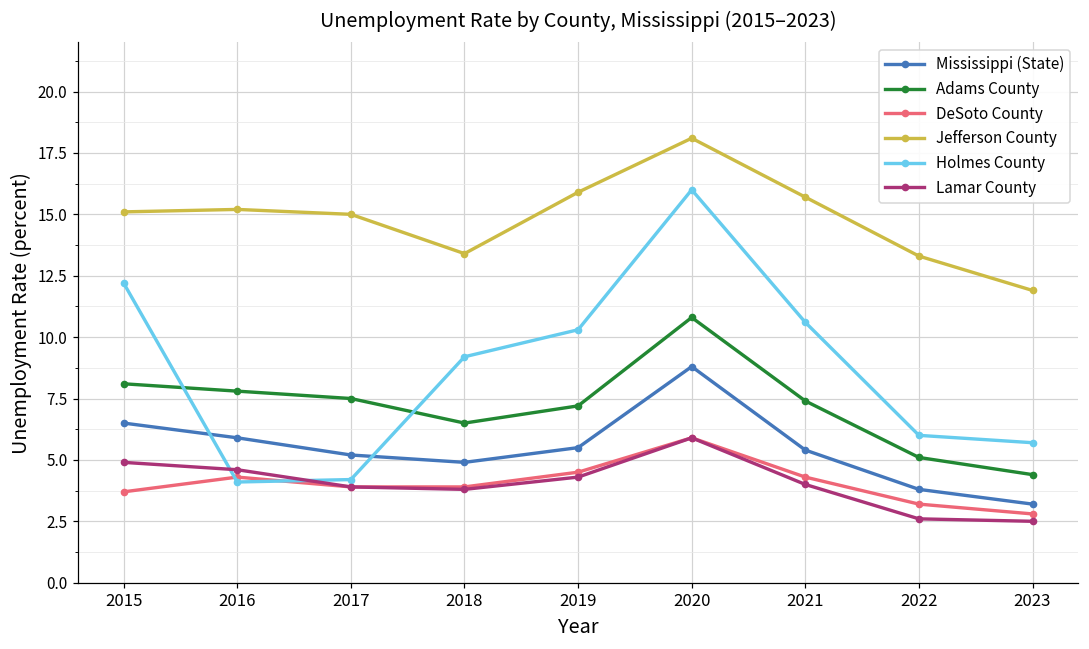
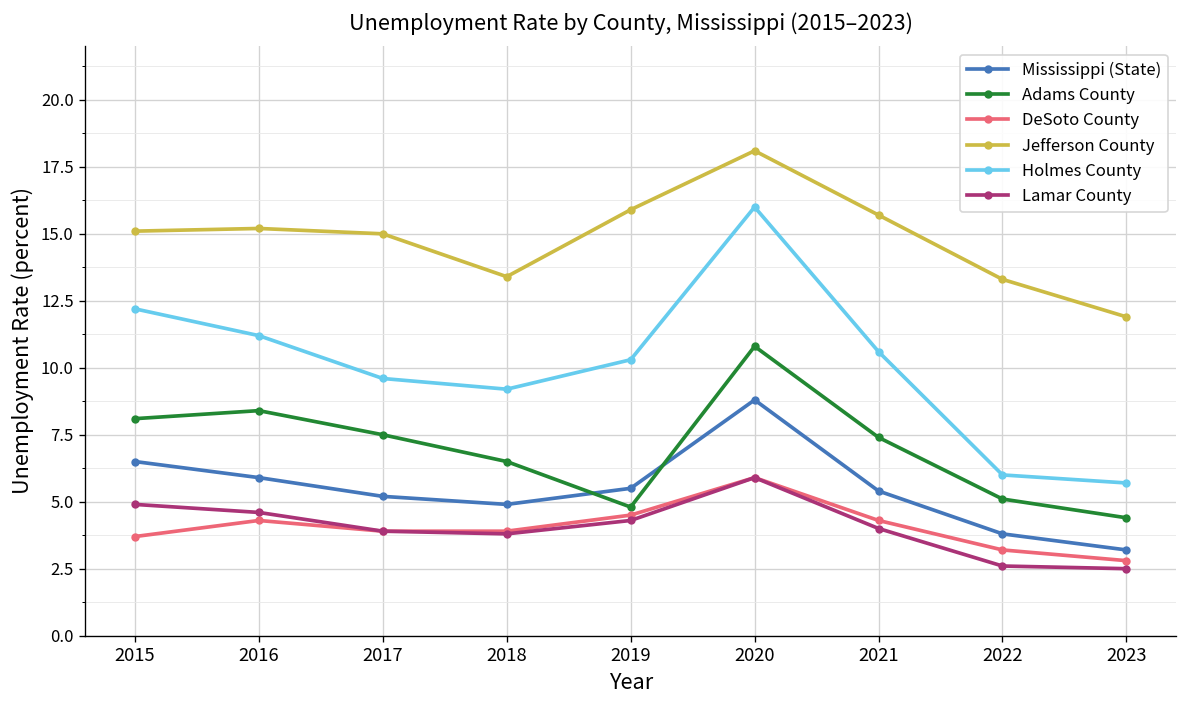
Adams County, 2016: 7.8 -> 8.4
Holmes County, 2016: 4.1 -> 11.2
Holmes County, 2017: 4.2 -> 9.6
Adams County, 2019: 7.2 -> 4.8
